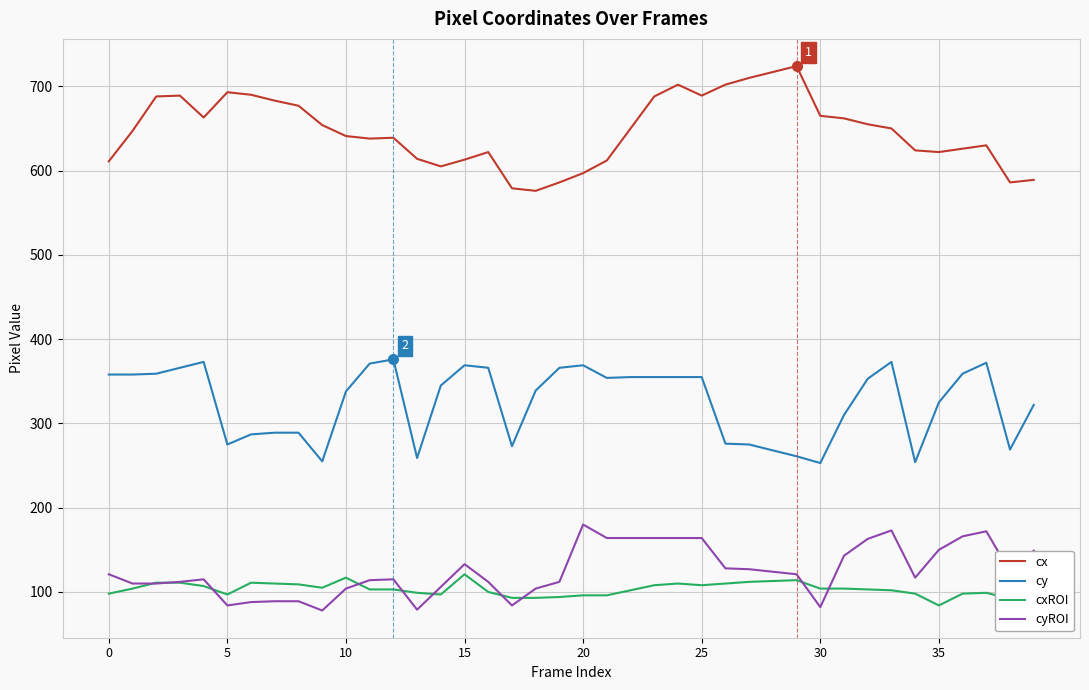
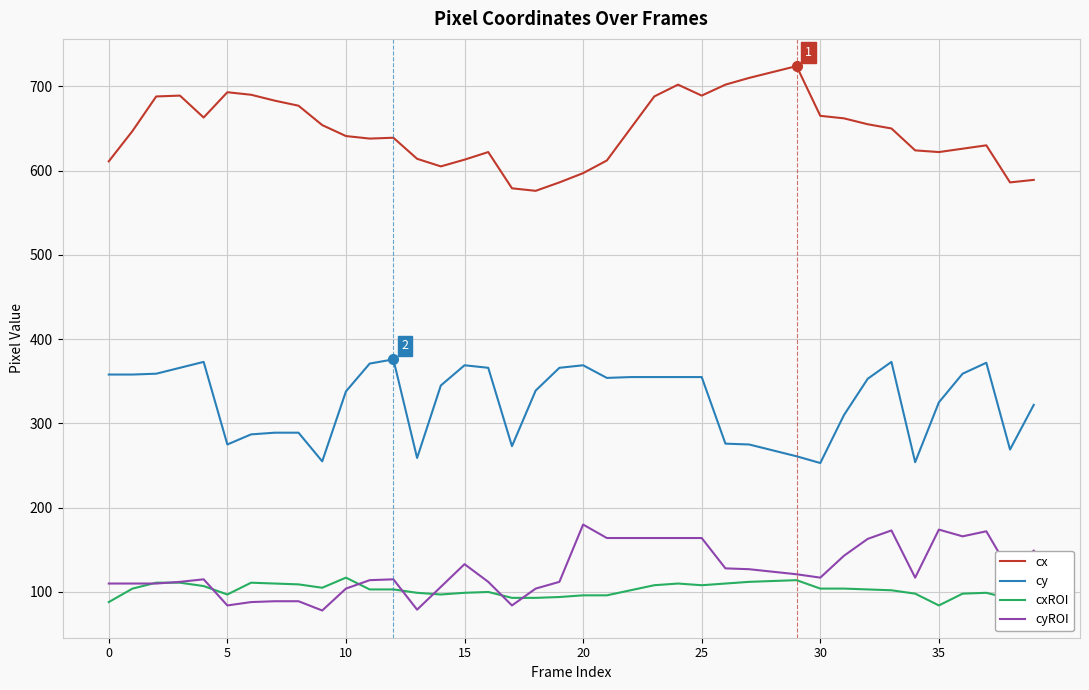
cxROI, 0: 100 -> 90
cyROI, 0: 120 -> 110
cxROI, 15: 120 -> 100
cyROI, 30: 80 -> 120
cyROI, 35: 150 -> 170
